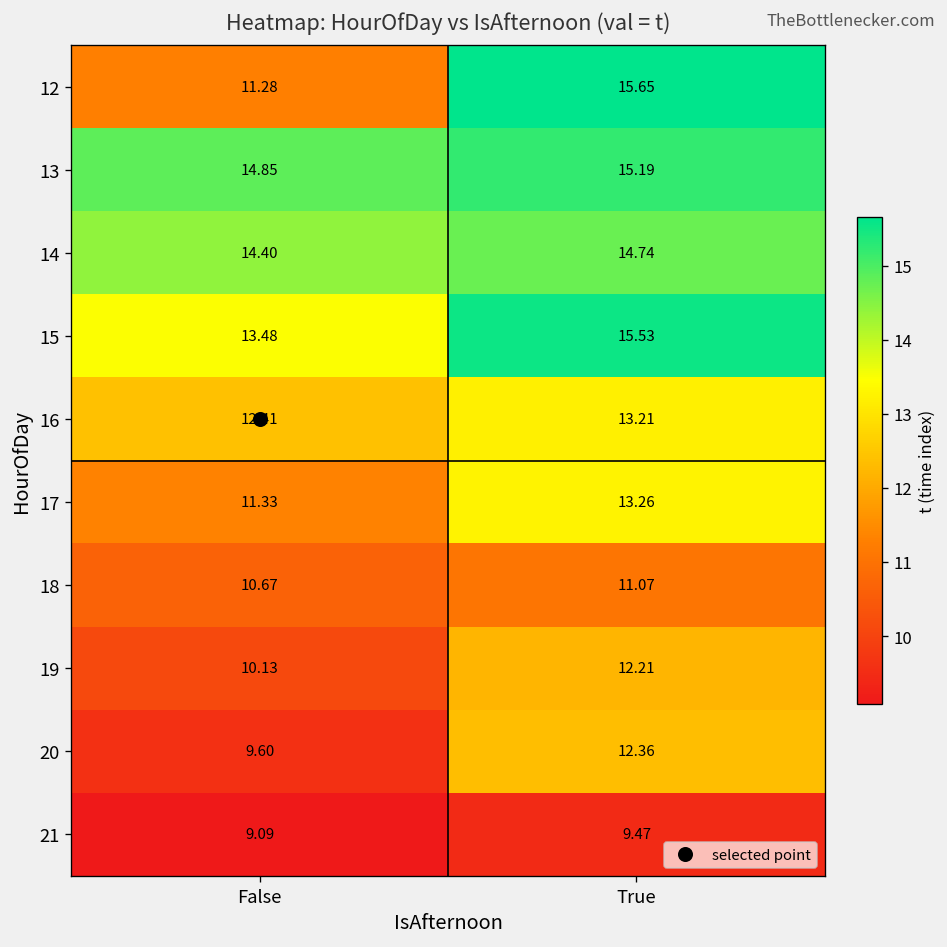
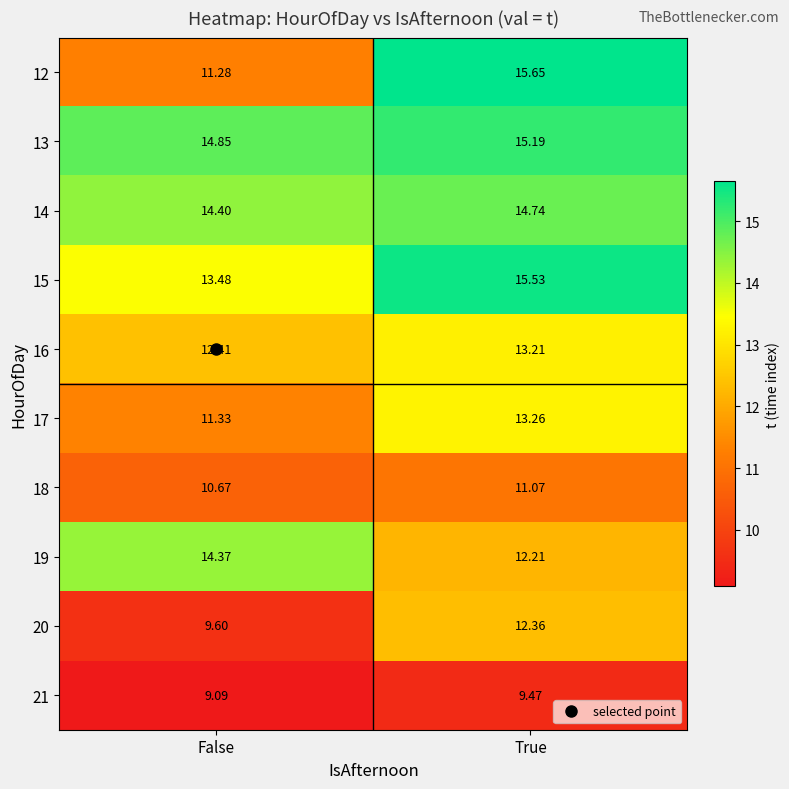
19, False: 10.13 -> 14.37
